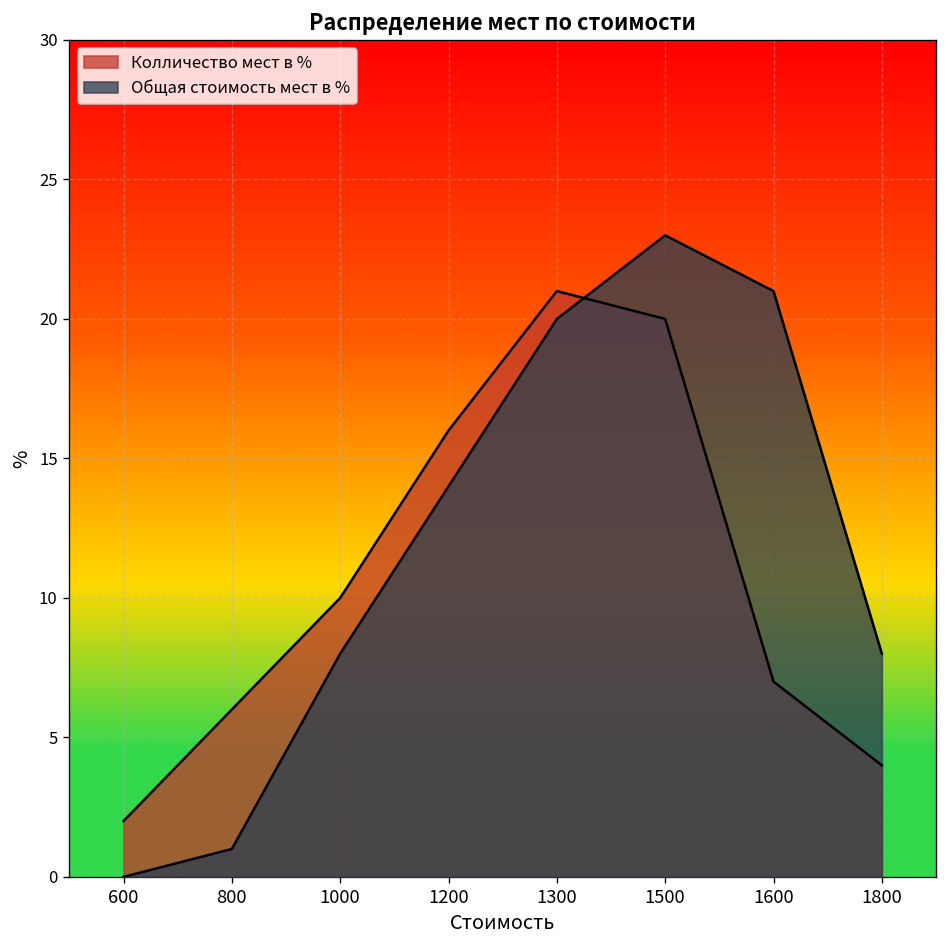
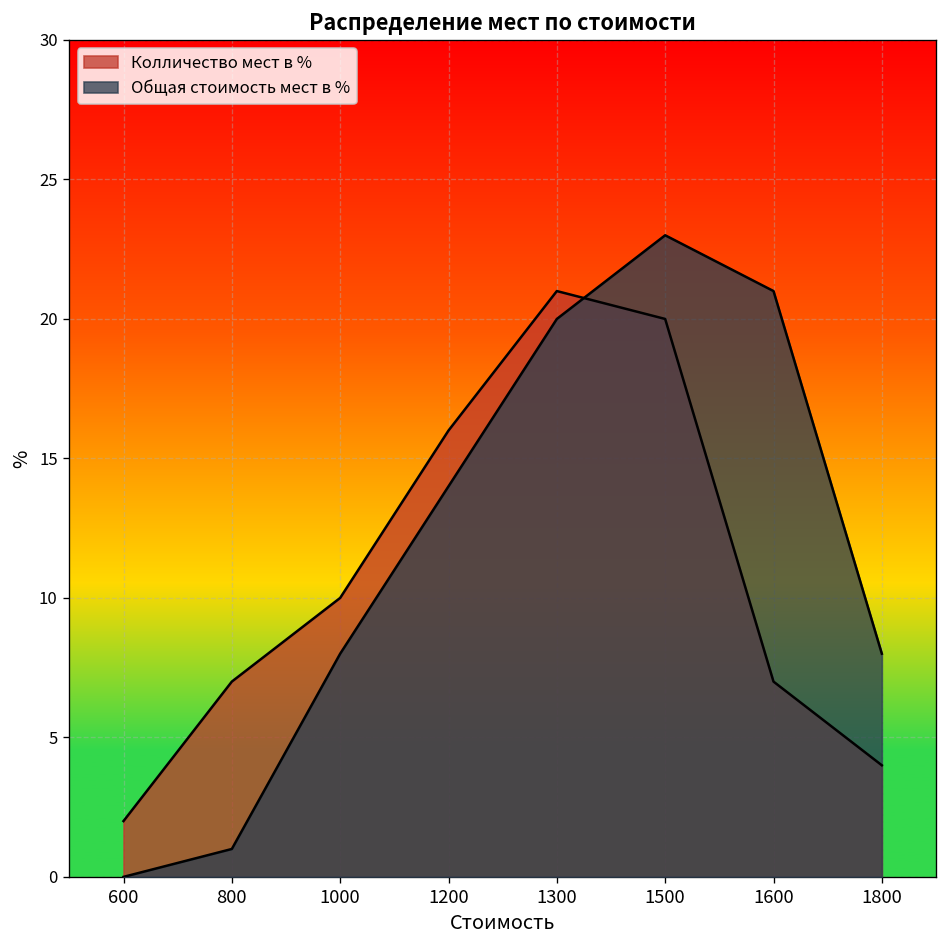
Колличество мест в %, 800: 6 -> 7
